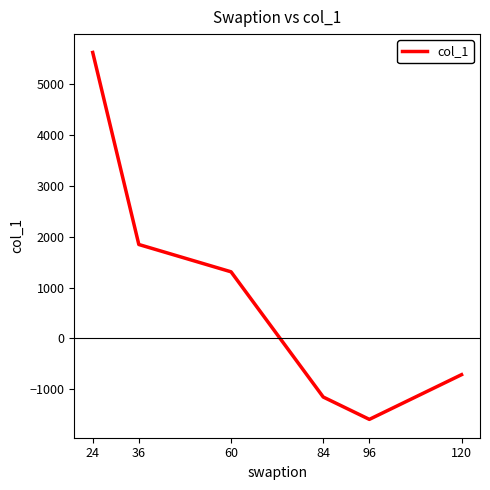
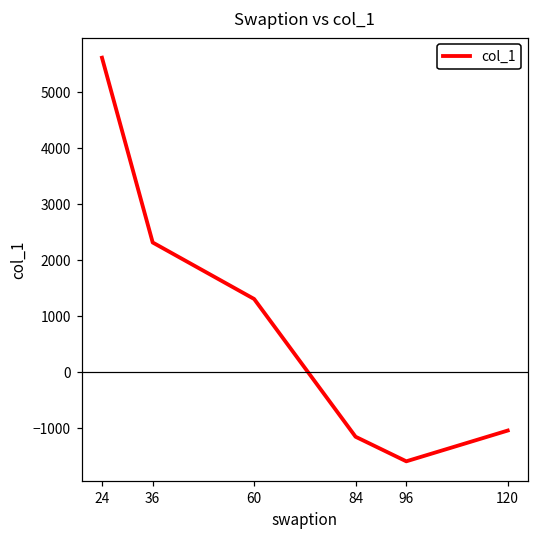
36: 1800 -> 2300
120: -700 -> -1000
